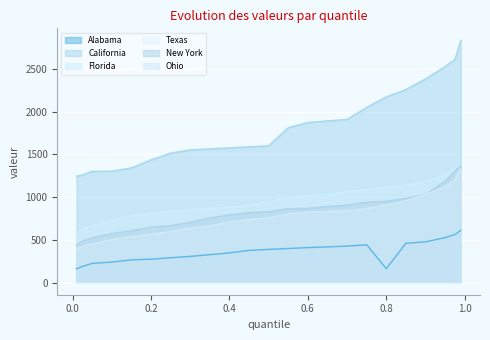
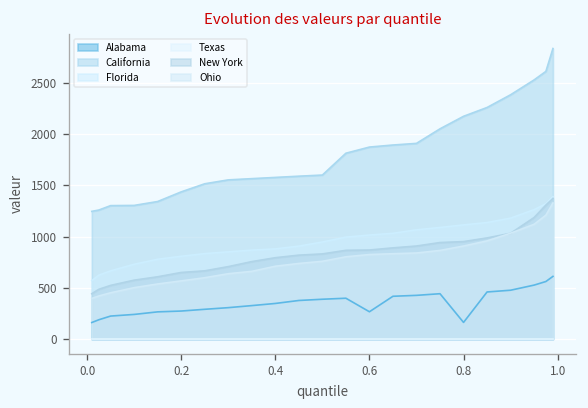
Alabama, 0.6: 400 -> 300
